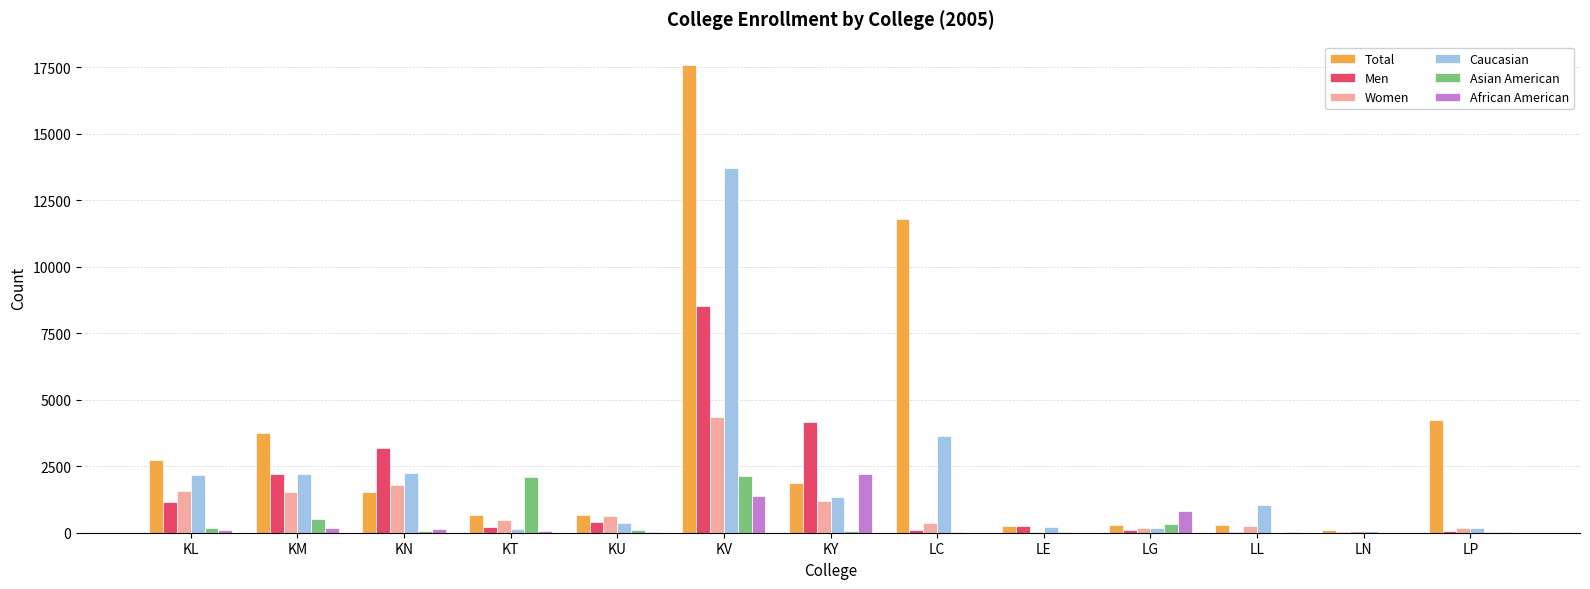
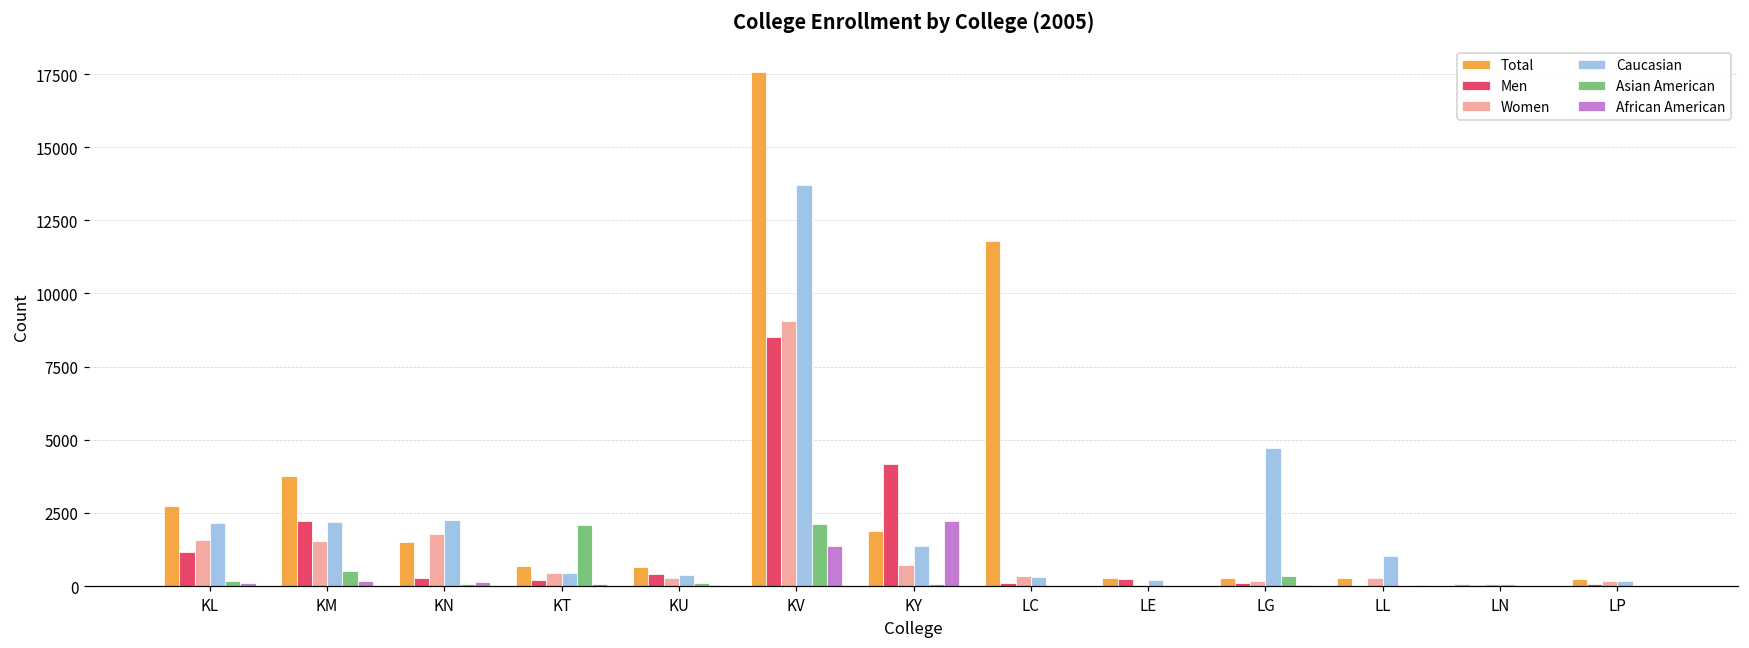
Men, KN: 3200 -> 300
Caucasian, KT: 200 -> 500
Women, KU: 600 -> 300
Women, KV: 4300 -> 9100
Women, KY: 1200 -> 700
Caucasian, LC: 3600 -> 300
Caucasian, LG: 200 -> 4700
African American, LG: 800 -> 0
Total, LP: 4200 -> 200
